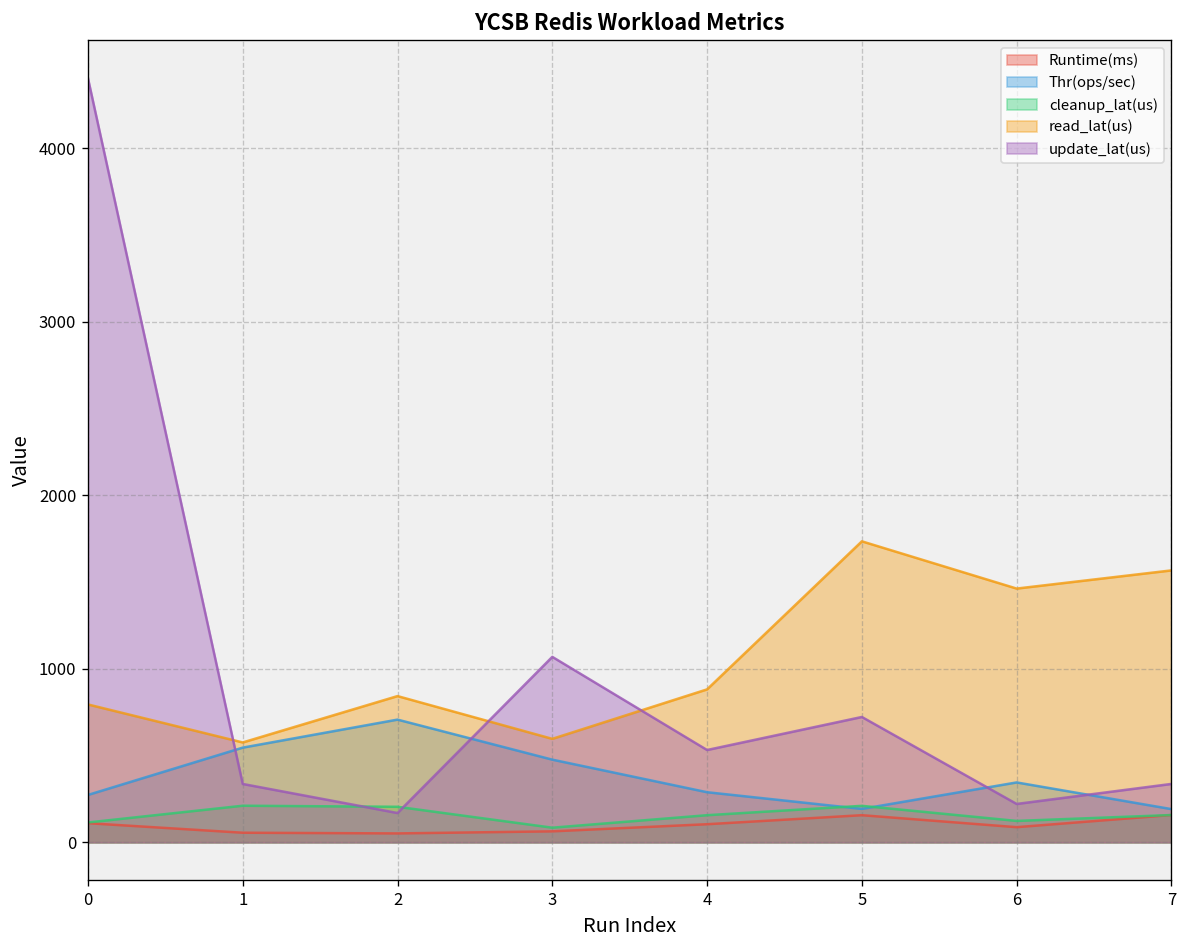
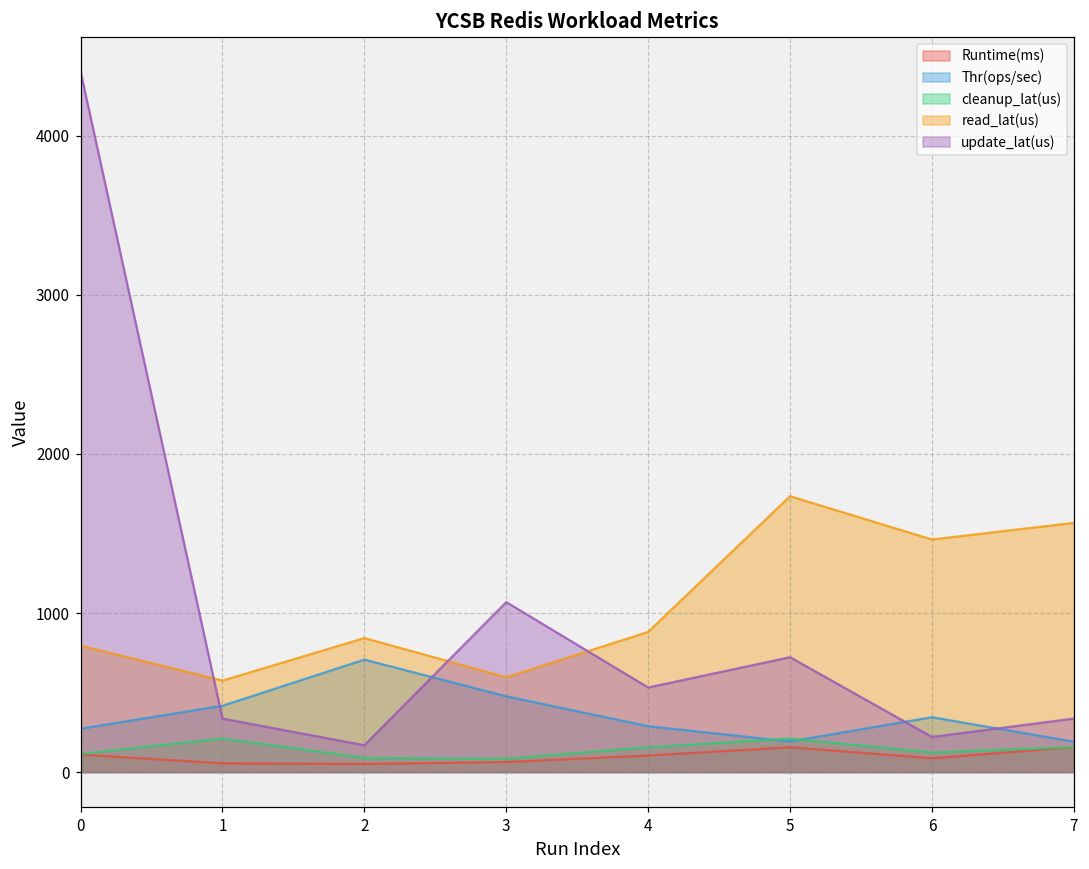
Thr(ops/sec), 1: 550 -> 420
cleanup_lat(us), 2: 200 -> 90
